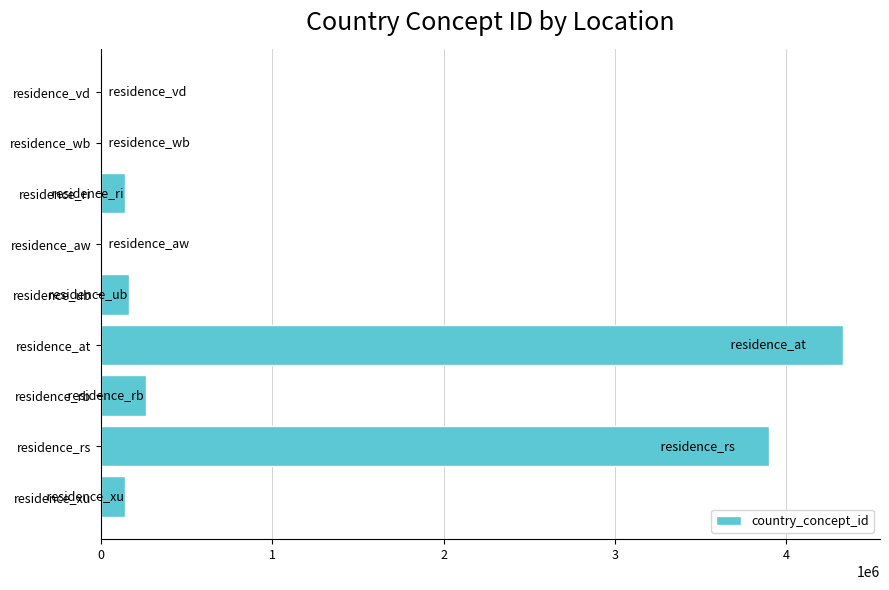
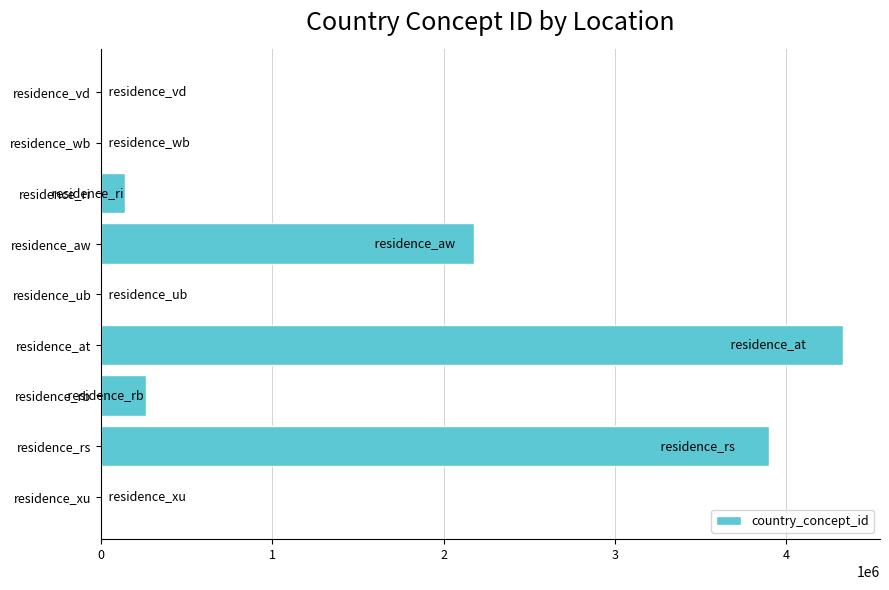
residence_aw: 0 -> 2180000
residence_ub: 160000 -> 0
residence_xu: 140000 -> 0
